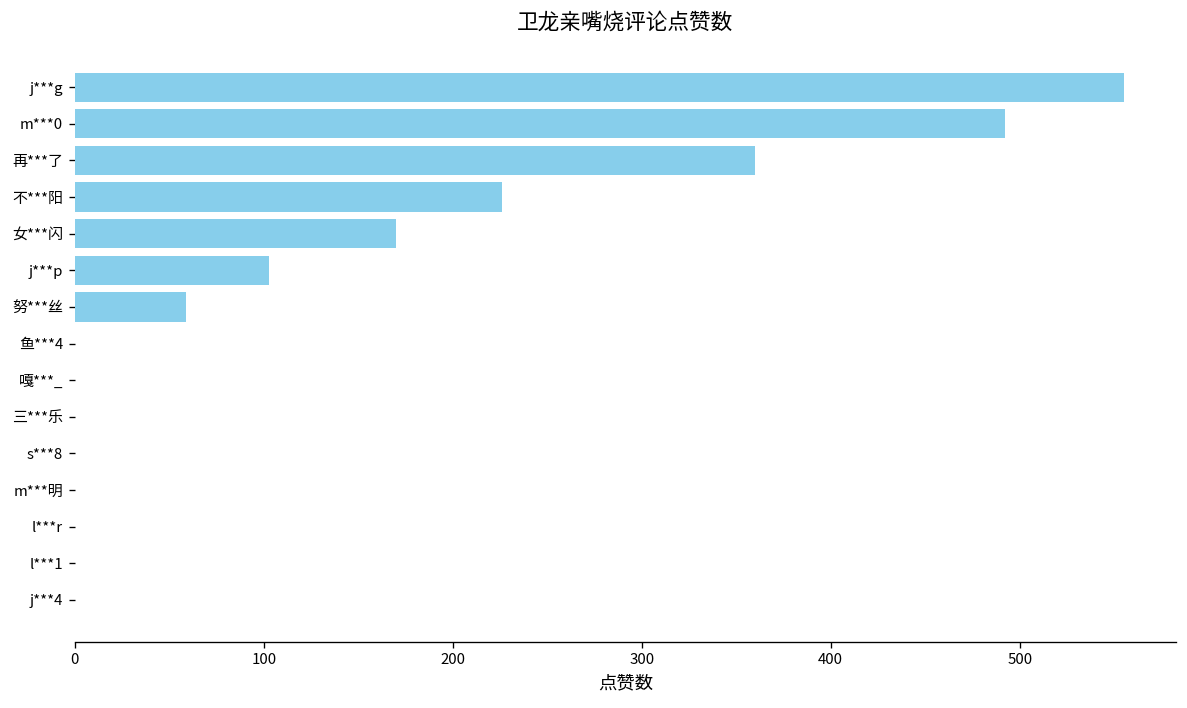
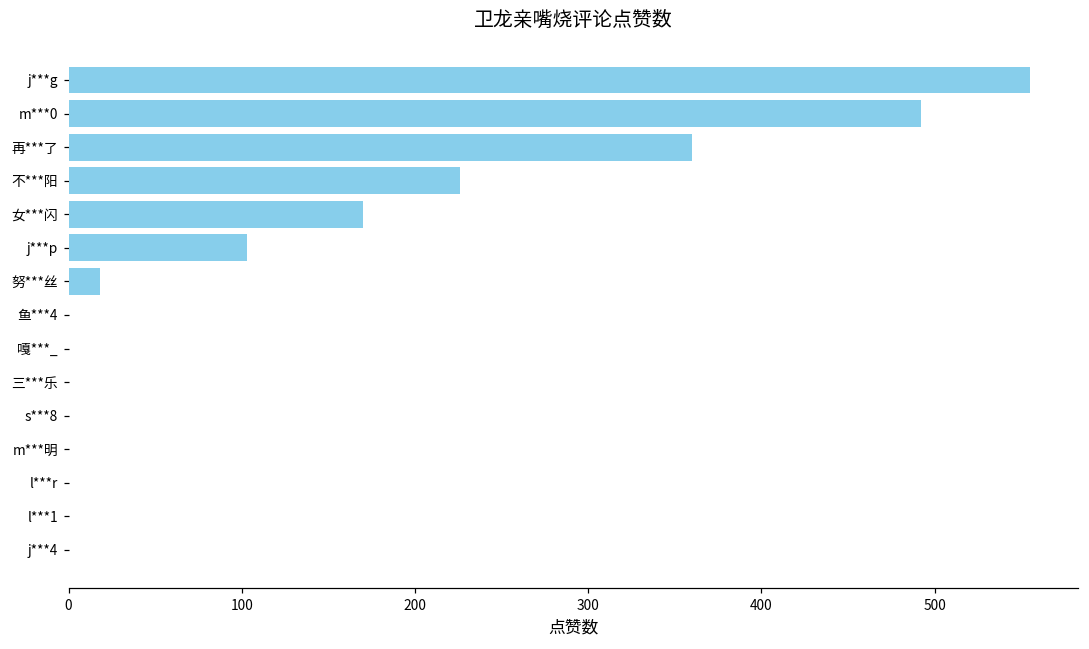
努***丝: 59 -> 18
